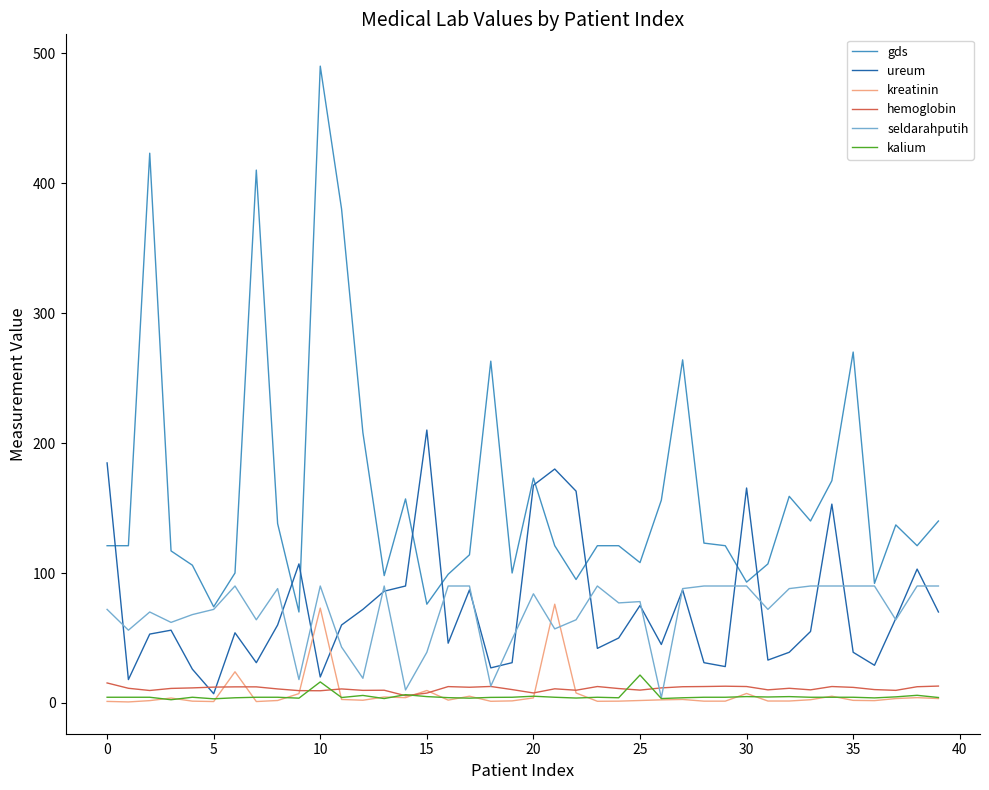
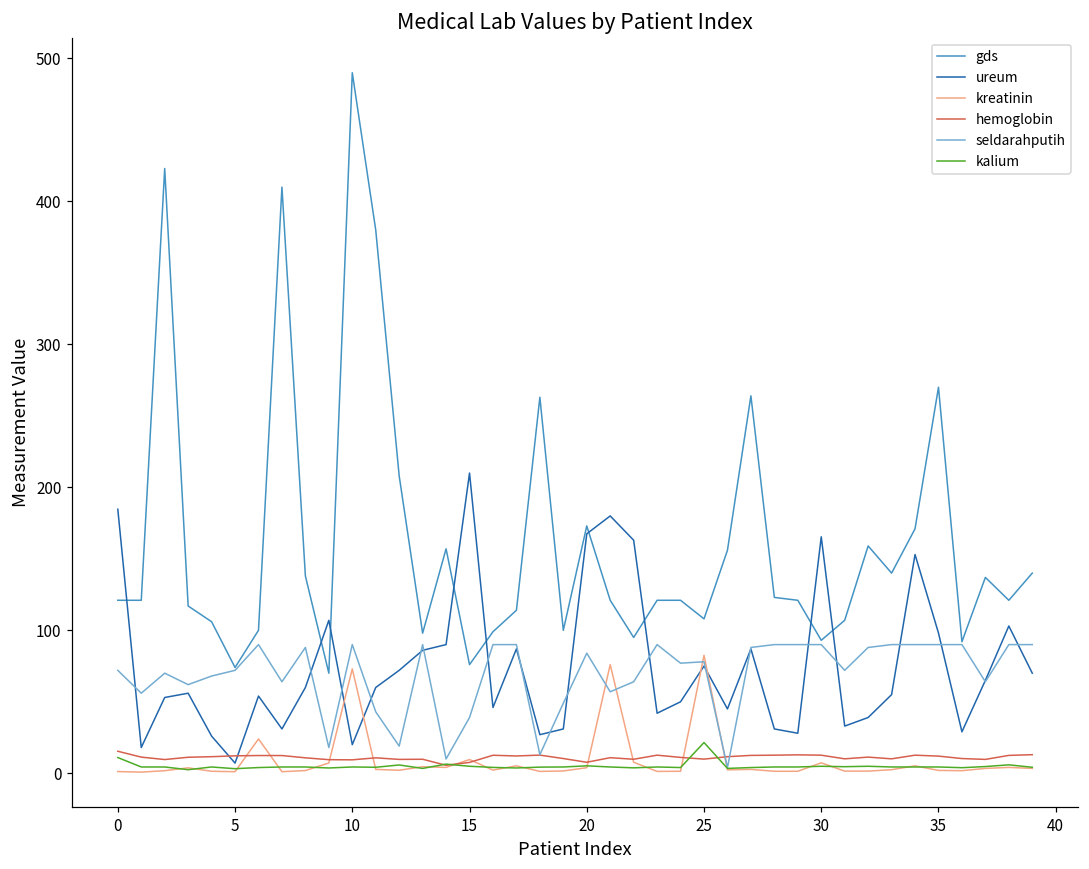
kalium, 0: 4 -> 11
kalium, 10: 16 -> 4
kreatinin, 25: 2 -> 83
ureum, 35: 39 -> 98
